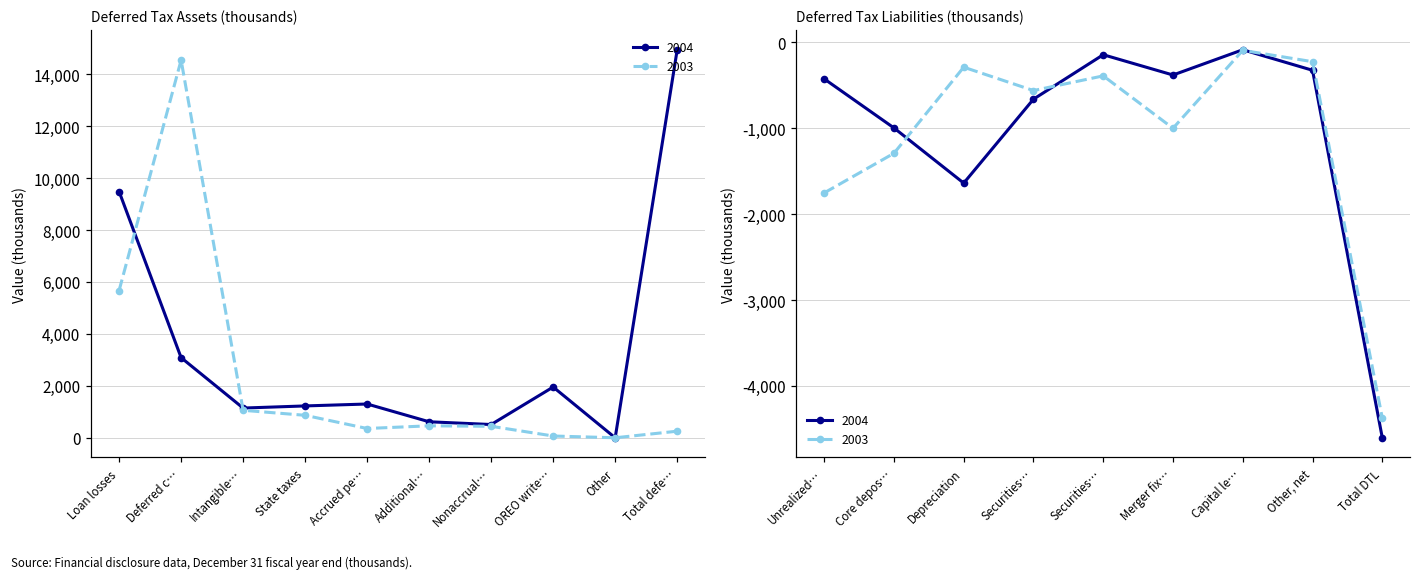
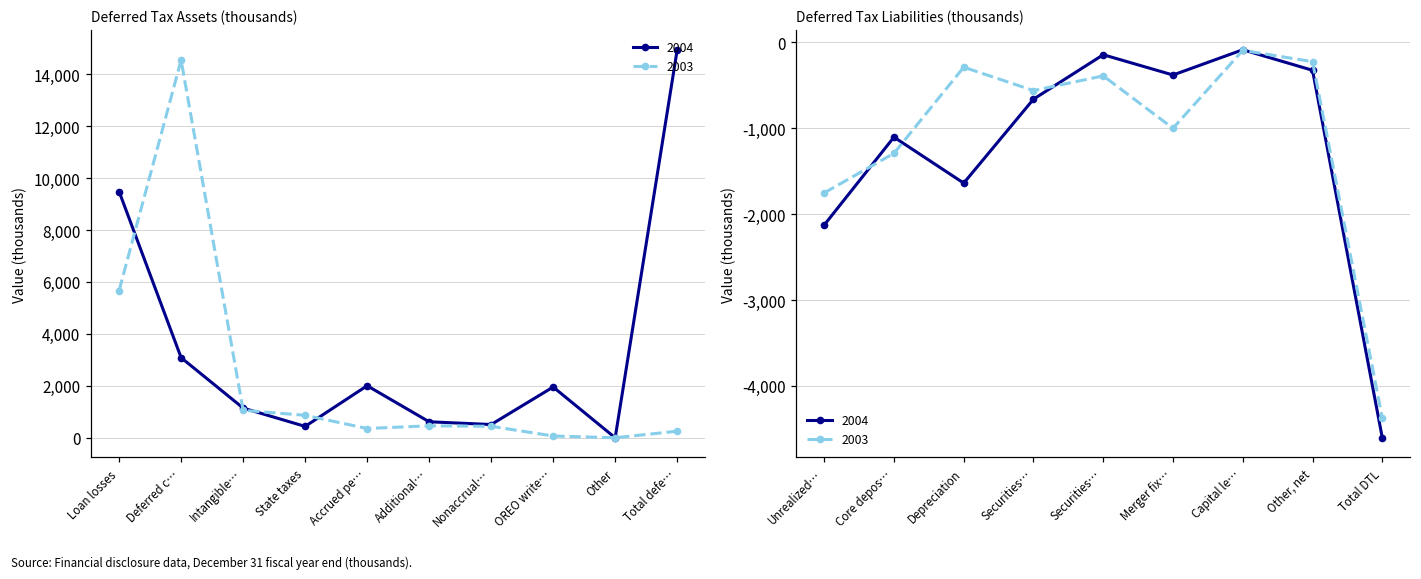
Deferred Tax Assets (thousands), 2004, State taxes: 1,200 -> 400
Deferred Tax Assets (thousands), 2004, Accrued pe…: 1,300 -> 2,000
Deferred Tax Liabilities (thousands), 2004, Unrealized…: -400 -> -2,100
Deferred Tax Liabilities (thousands), 2004, Core depos…: -1,000 -> -1,100
